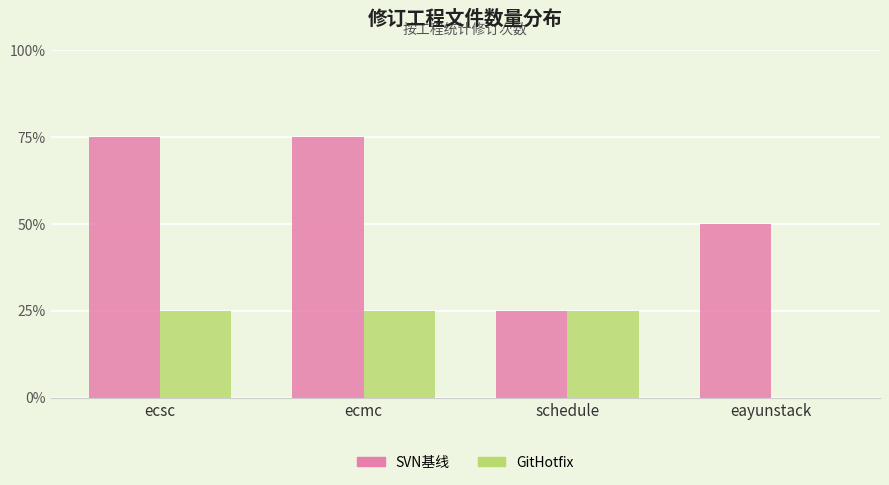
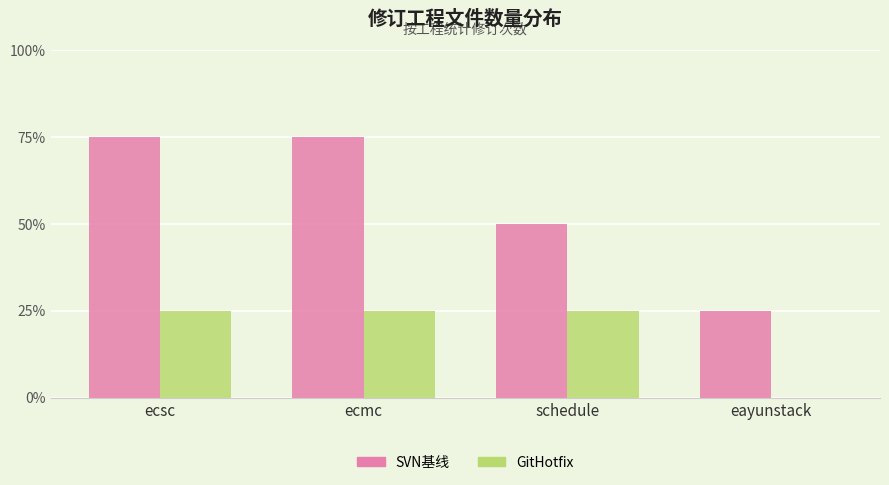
SVN基线, schedule: 25% -> 50%
SVN基线, eayunstack: 50% -> 25%
